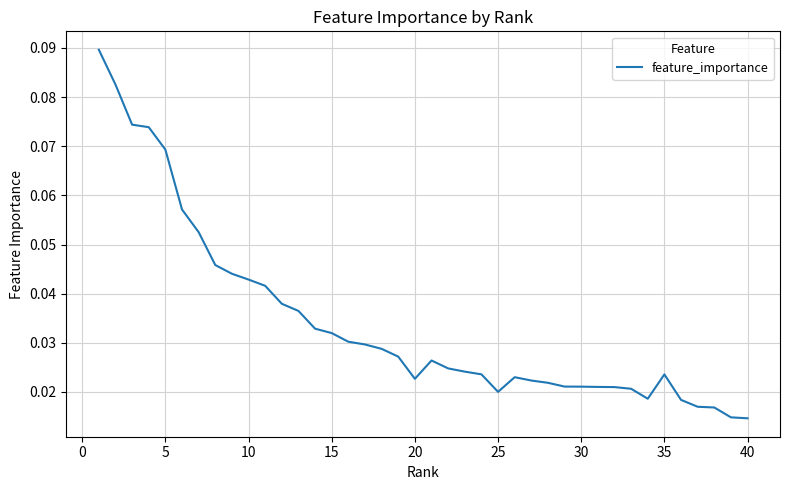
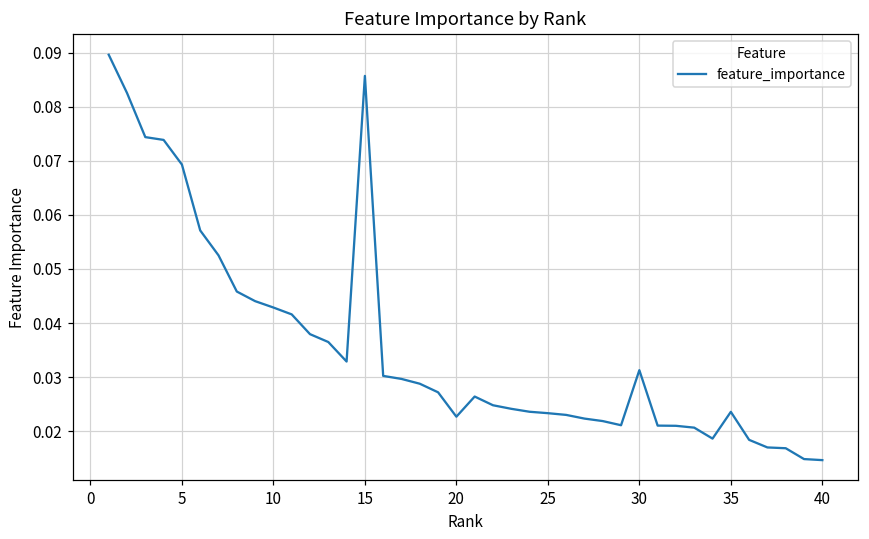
15: 0.032 -> 0.086
25: 0.020 -> 0.023
30: 0.021 -> 0.031
